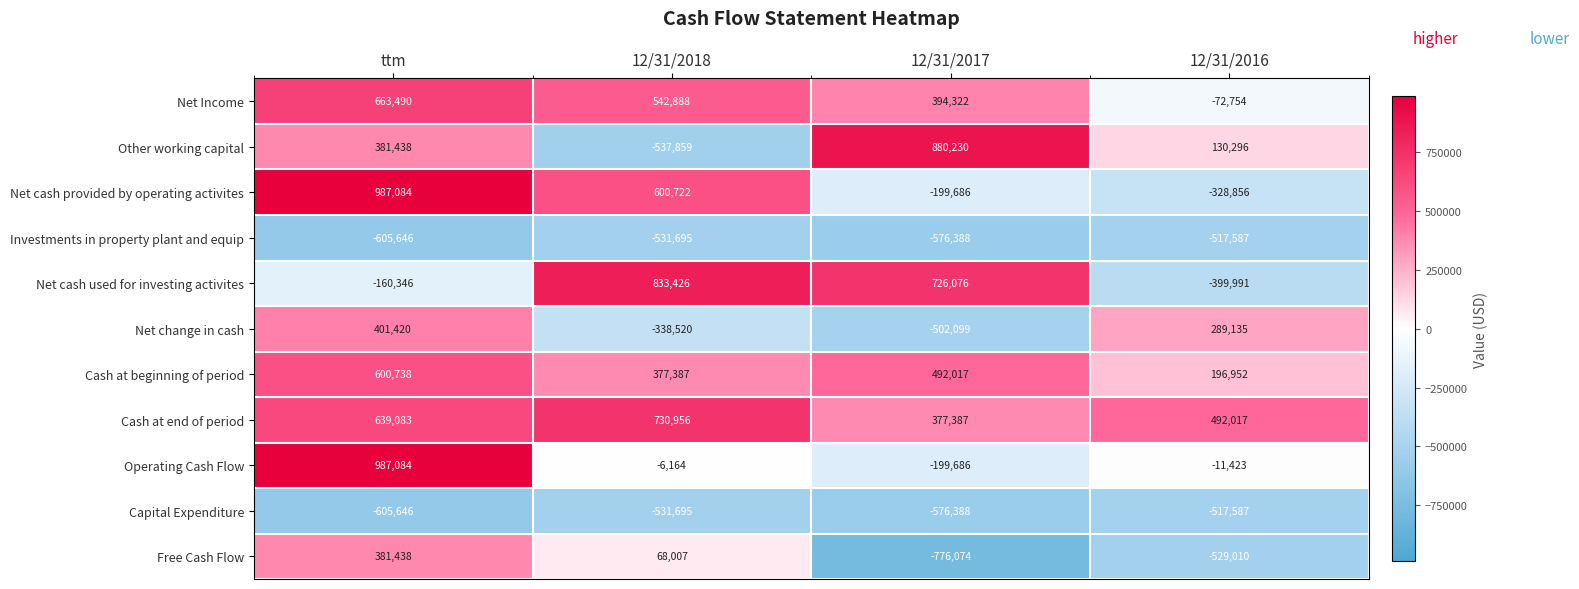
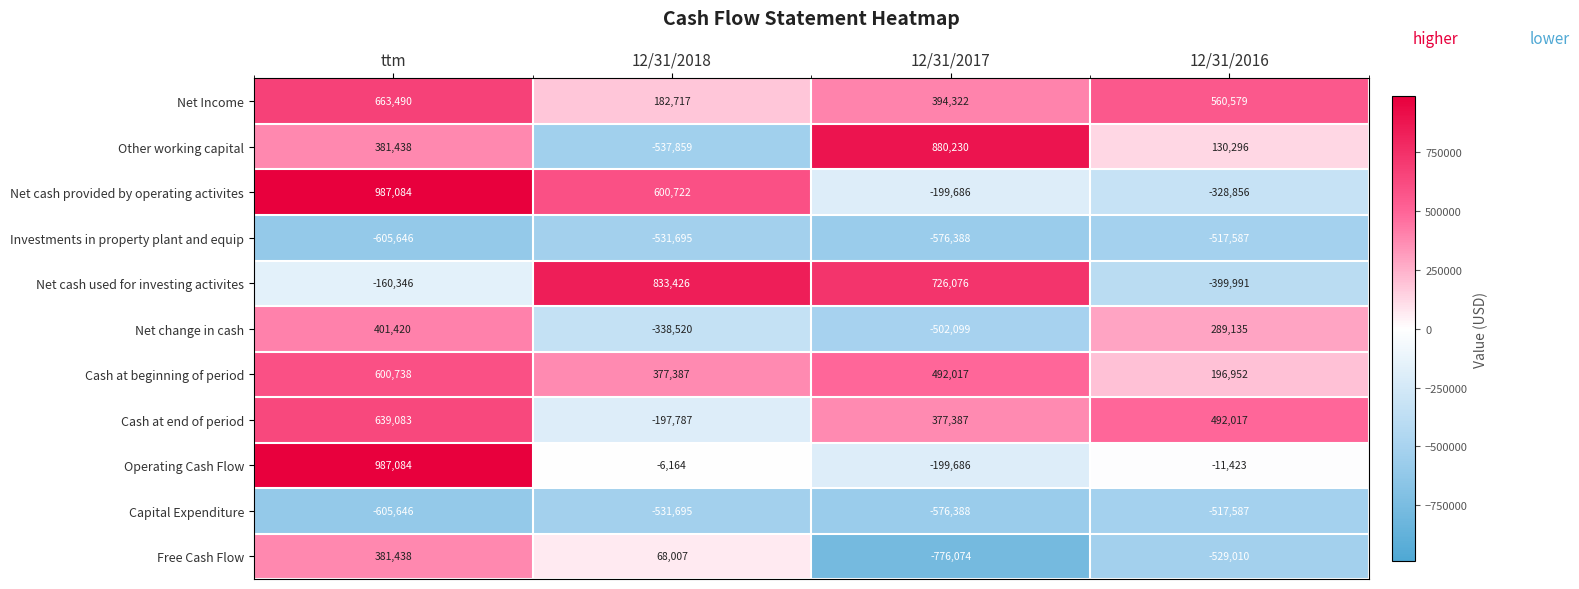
Net Income, 12/31/2018: 542,888 -> 182,717
Net Income, 12/31/2016: -72,754 -> 560,579
Cash at end of period, 12/31/2018: 730,956 -> -197,787
